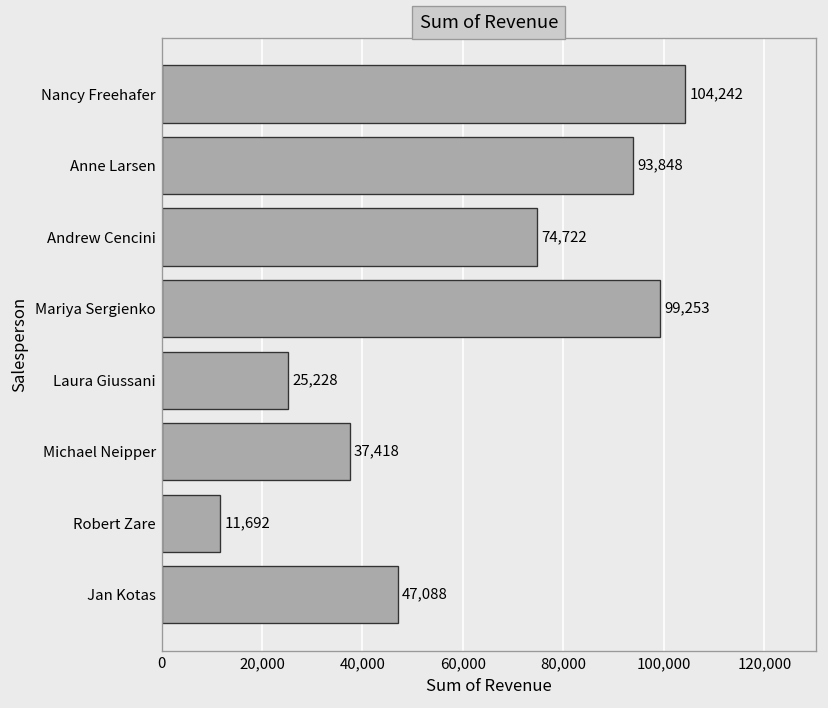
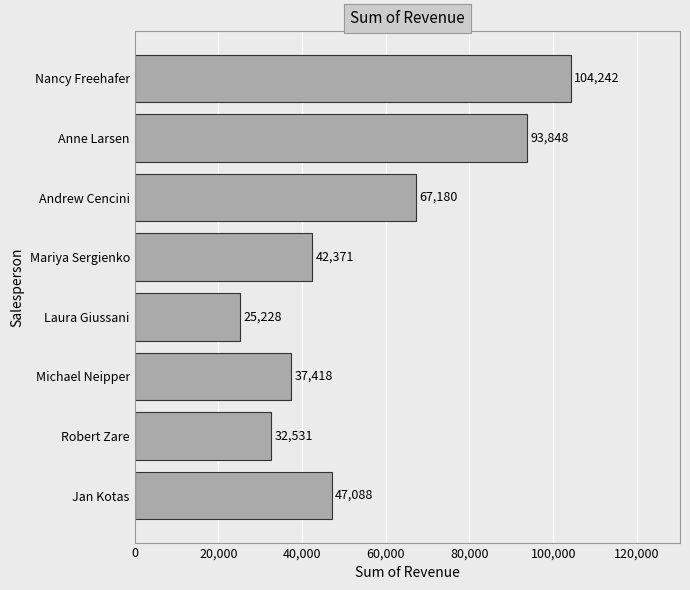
Andrew Cencini: 74,722 -> 67,180
Mariya Sergienko: 99,253 -> 42,371
Robert Zare: 11,692 -> 32,531
